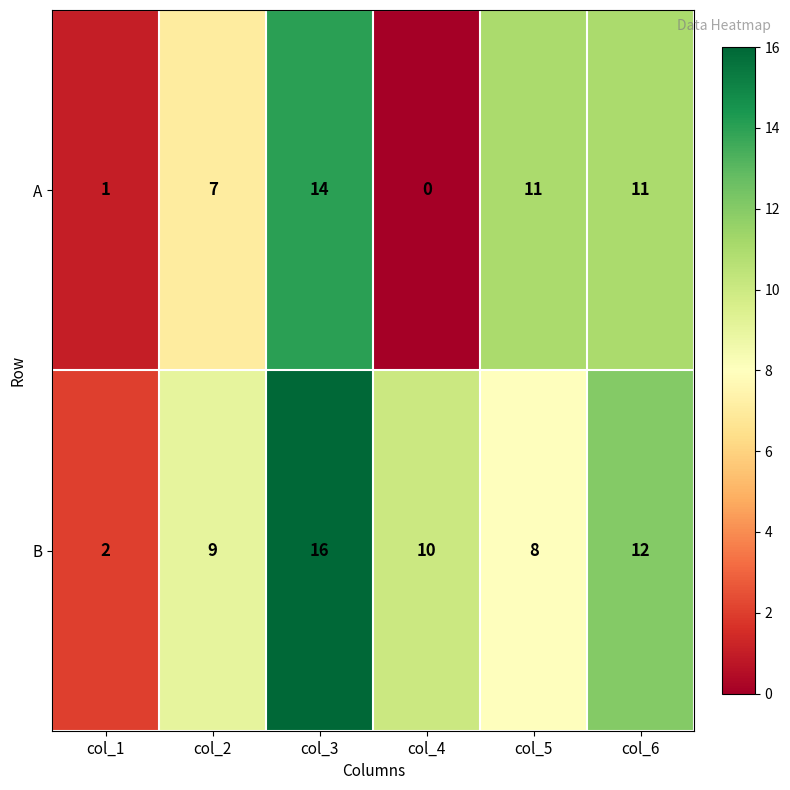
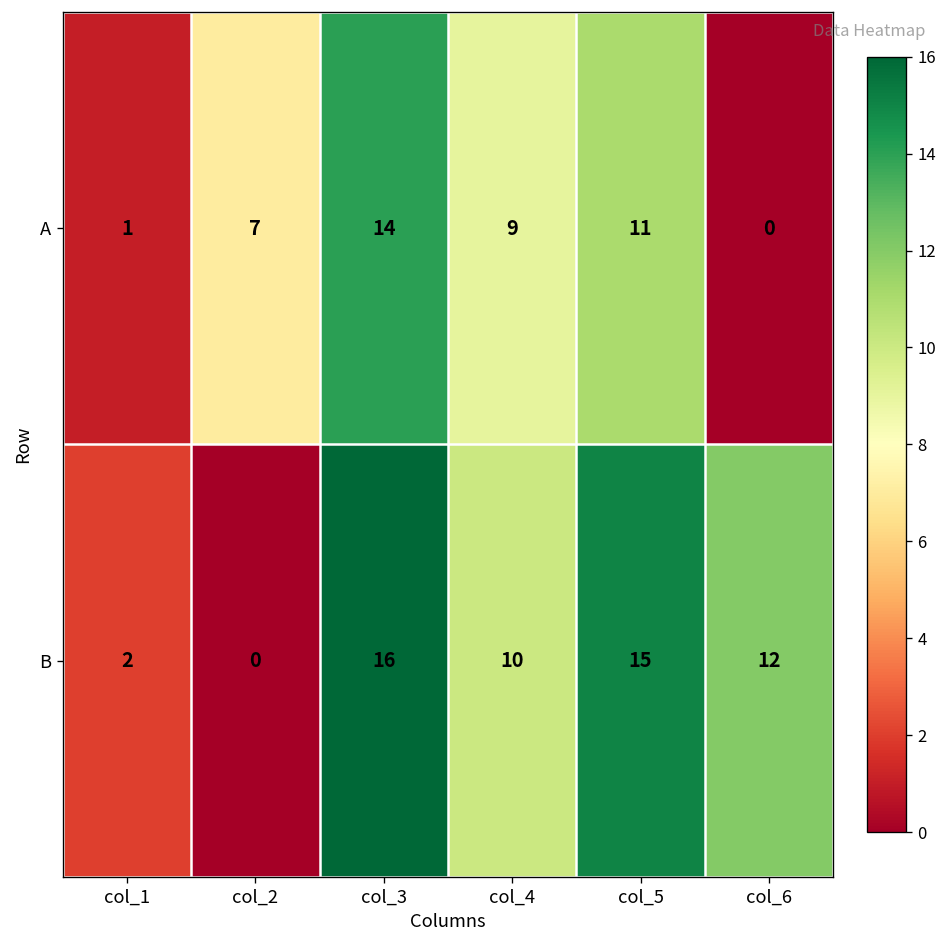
A, col_4: 0 -> 9
A, col_6: 11 -> 0
B, col_2: 9 -> 0
B, col_5: 8 -> 15
